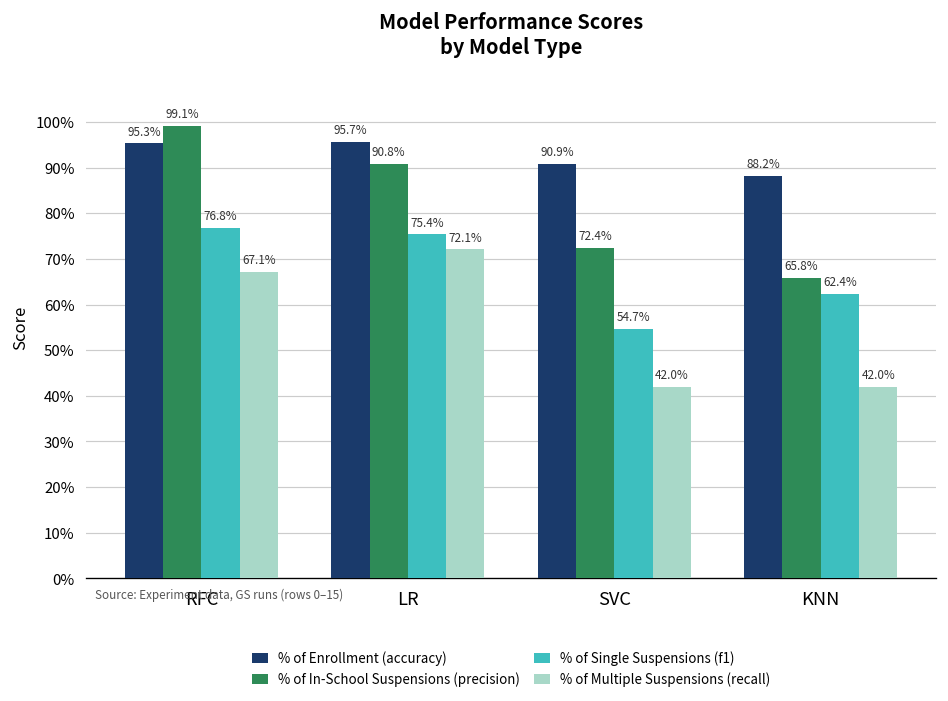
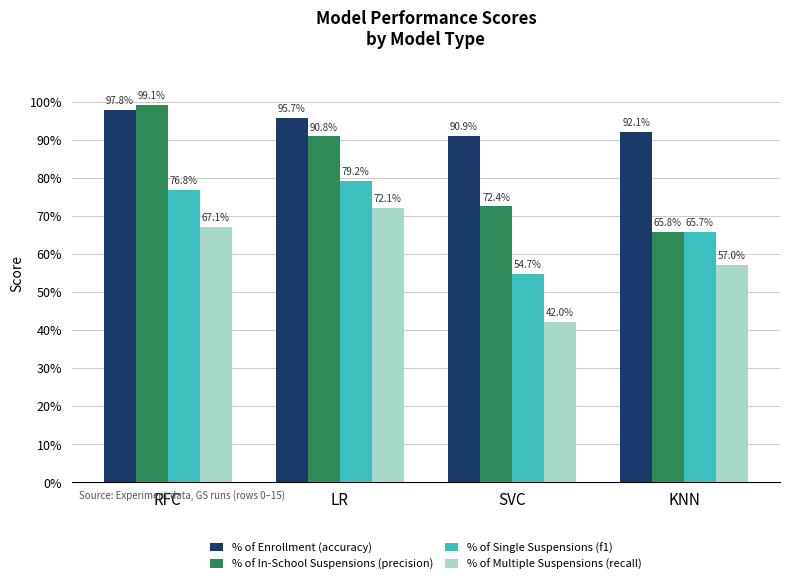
% of Enrollment (accuracy), RFC: 95.3% -> 97.8%
% of Single Suspensions (f1), LR: 75.4% -> 79.2%
% of Enrollment (accuracy), KNN: 88.2% -> 92.1%
% of Single Suspensions (f1), KNN: 62.4% -> 65.7%
% of Multiple Suspensions (recall), KNN: 42.0% -> 57.0%
